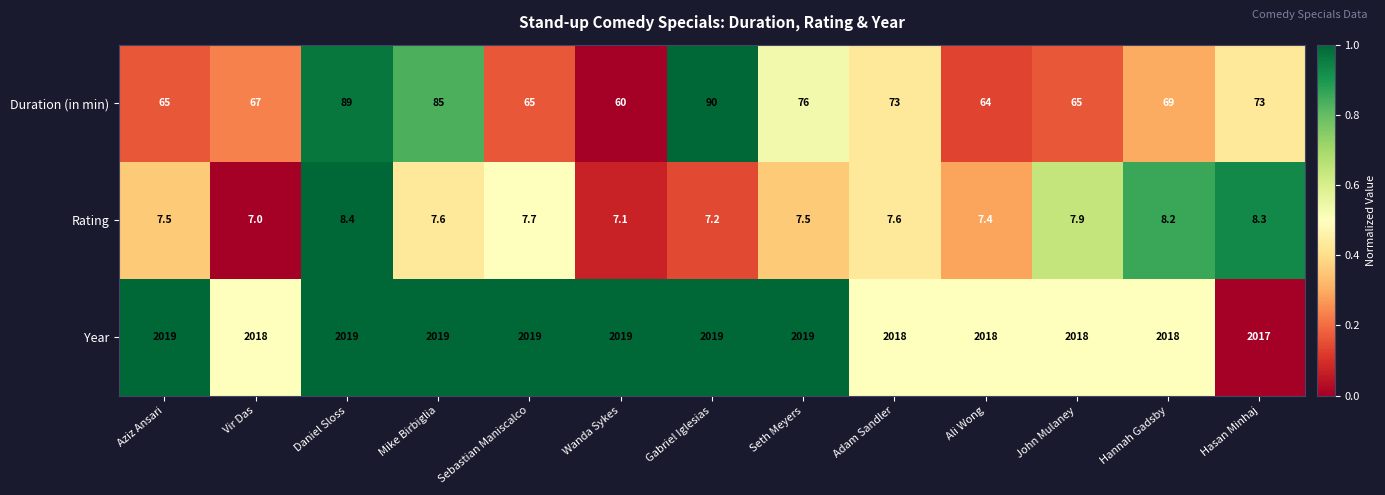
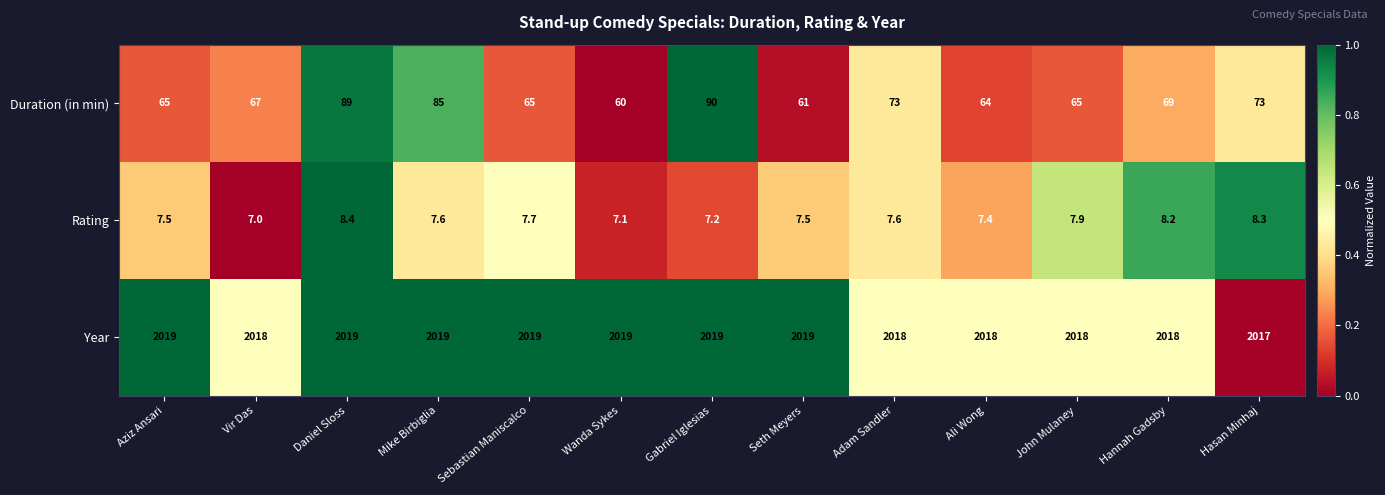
Duration (in min), Seth Meyers: 76 -> 61
